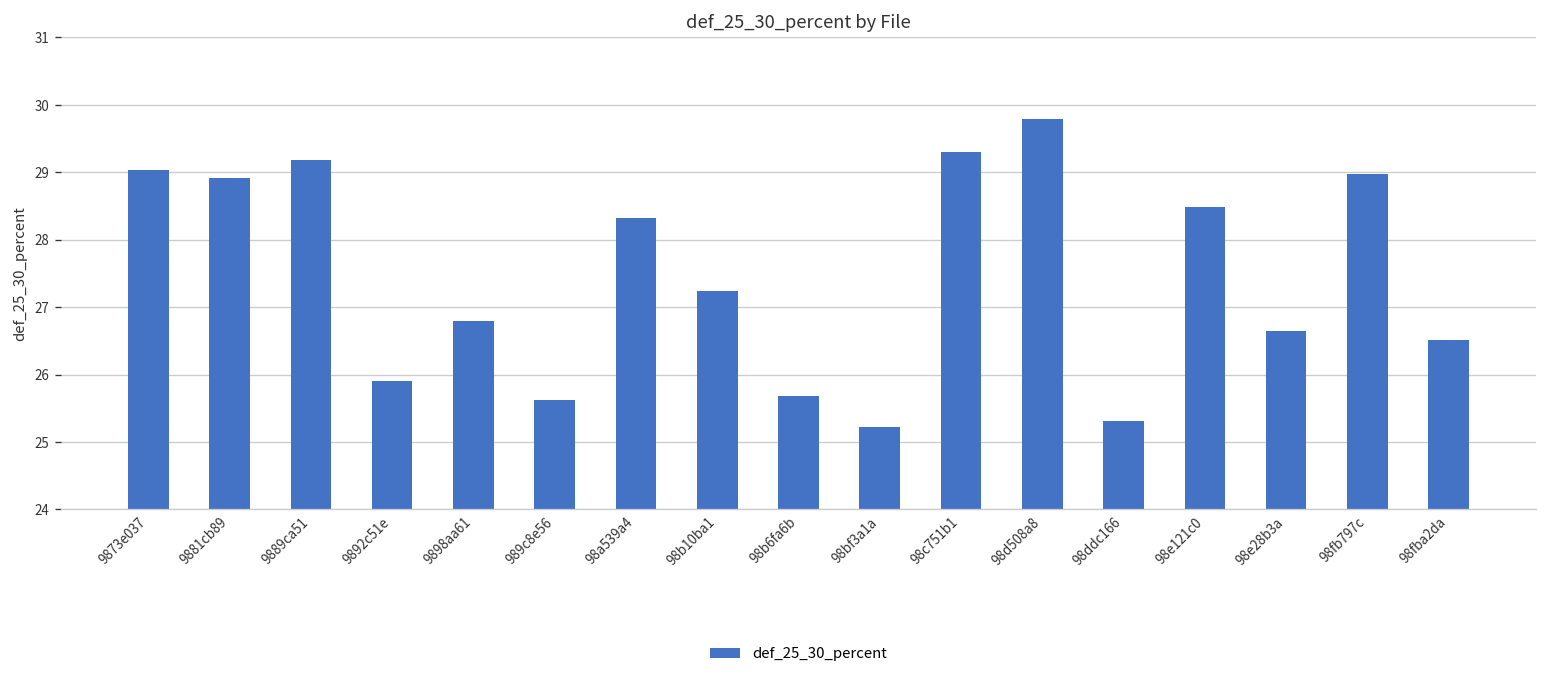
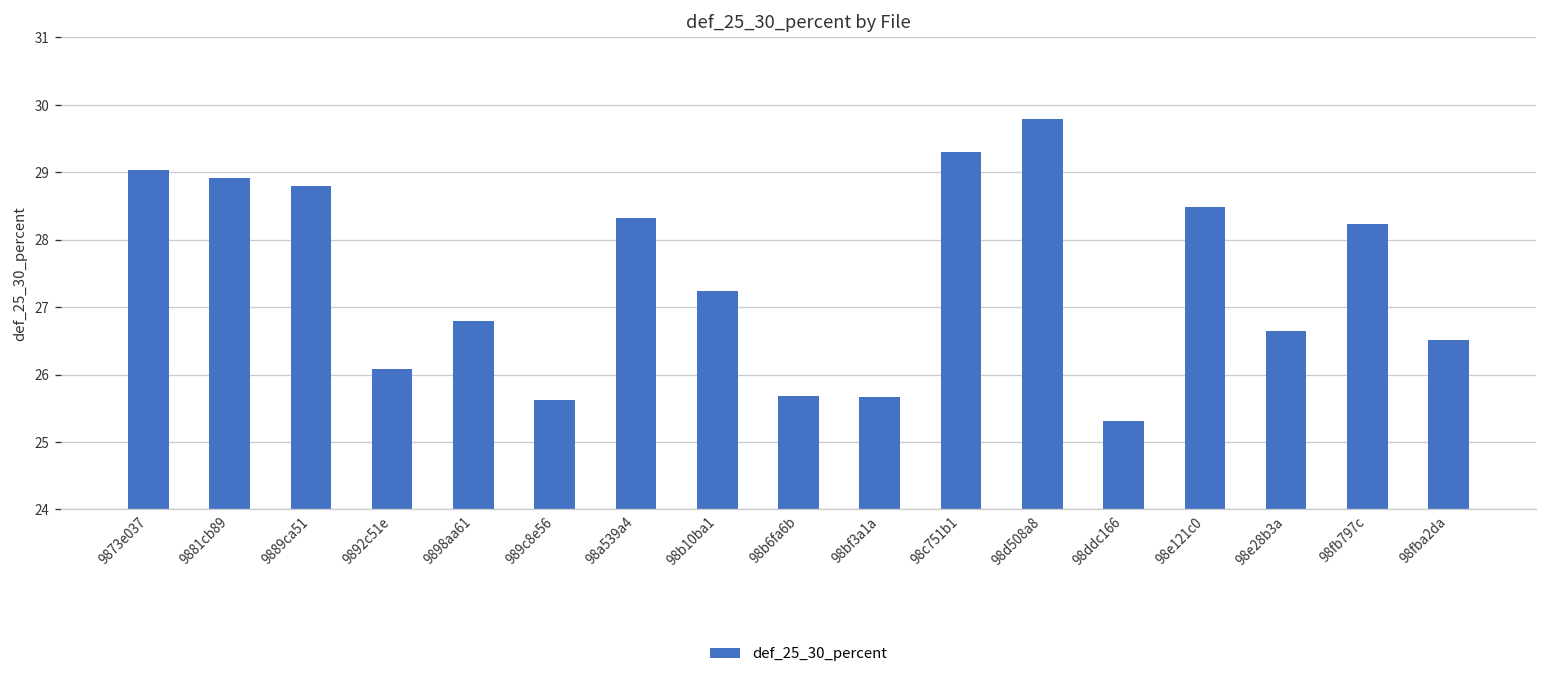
9889ca51: 29.2 -> 28.8
9892c51e: 25.9 -> 26.1
98bf3a1a: 25.2 -> 25.7
98fb797c: 29.0 -> 28.2
